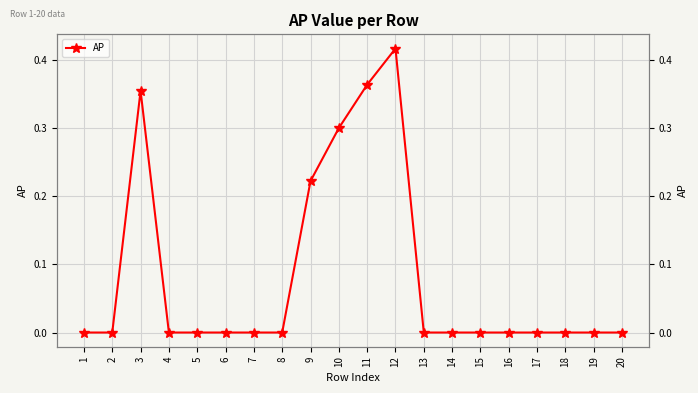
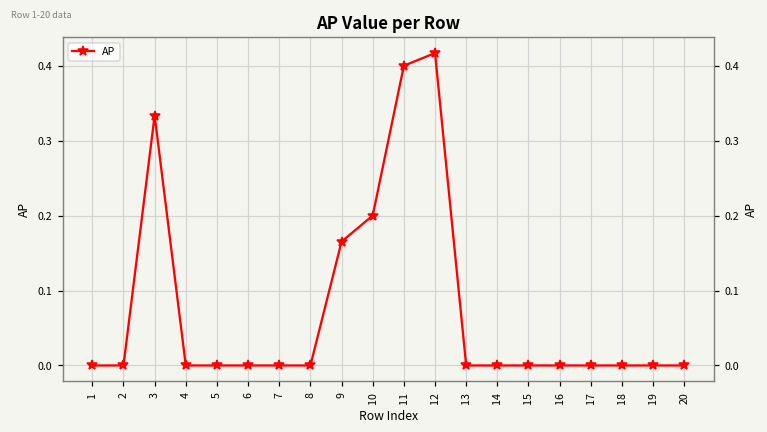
3: 0.35 -> 0.33
9: 0.22 -> 0.17
10: 0.3 -> 0.2
11: 0.36 -> 0.40
